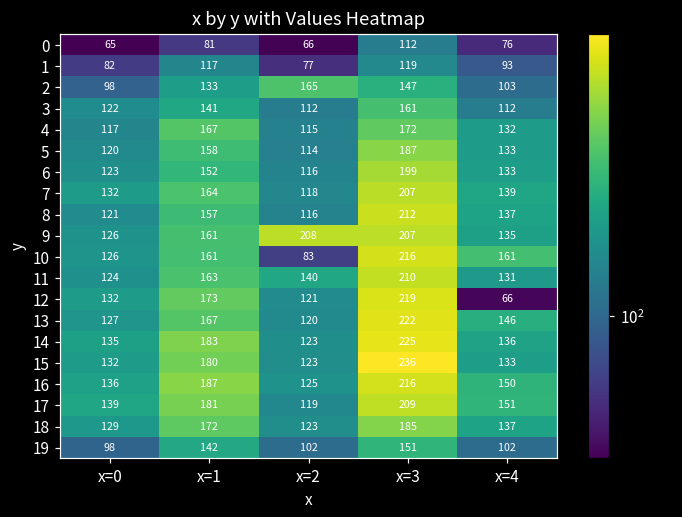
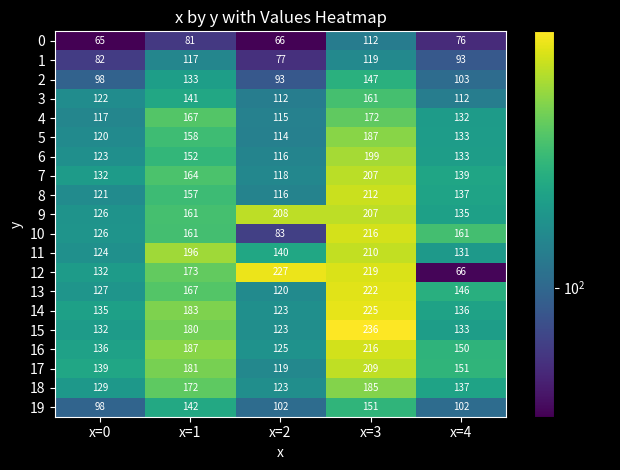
2, x=2: 165 -> 93
11, x=1: 163 -> 196
12, x=2: 121 -> 227
